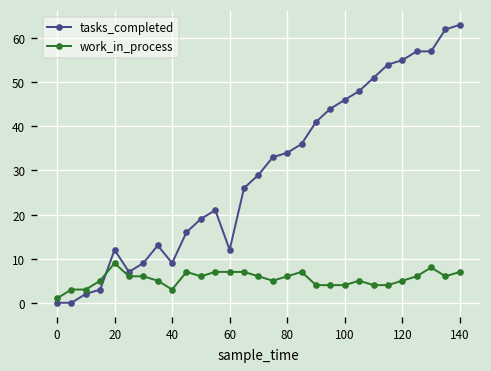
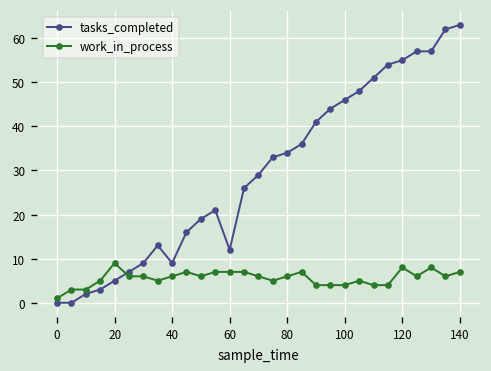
tasks_completed, 20: 12 -> 5
work_in_process, 40: 3 -> 6
work_in_process, 120: 5 -> 8
